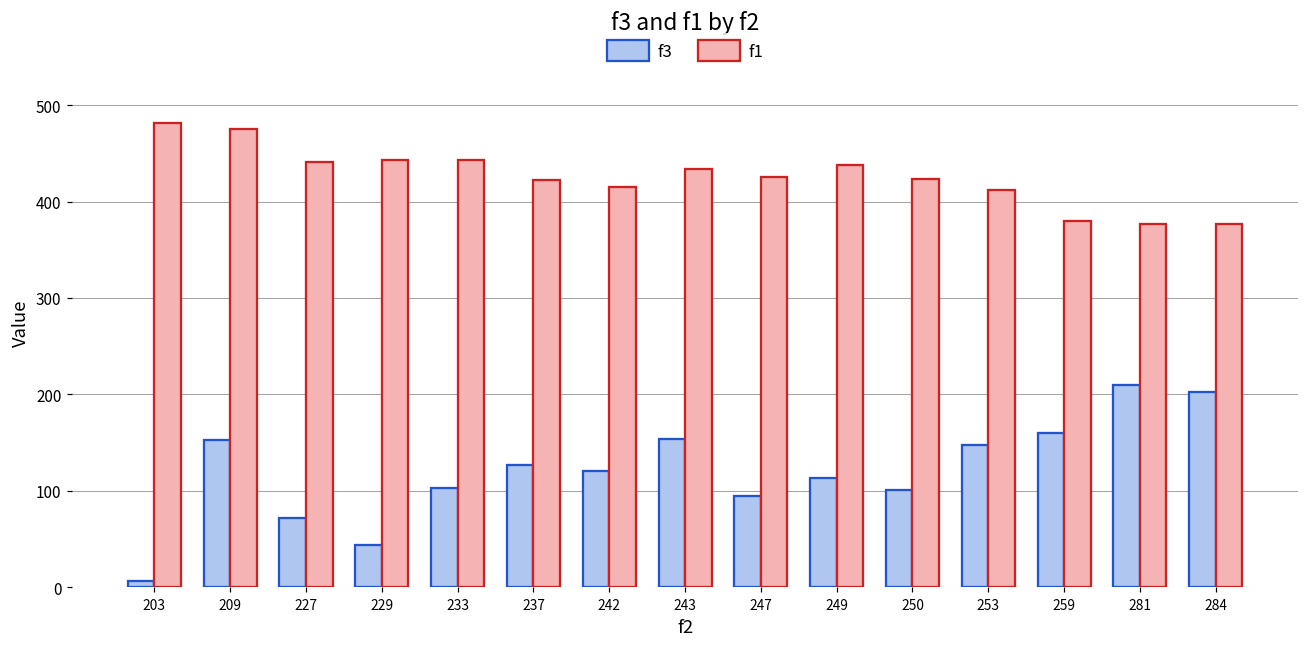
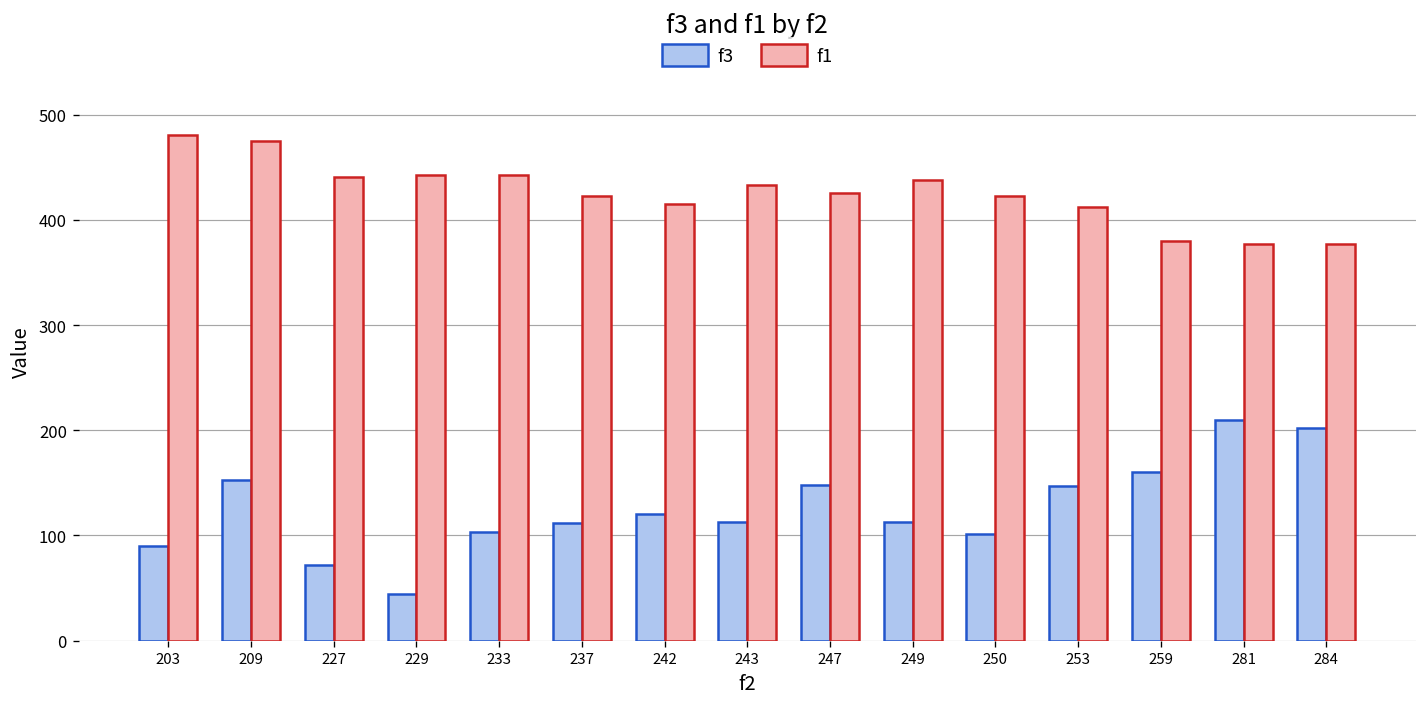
f3, 203: 10 -> 90
f3, 237: 130 -> 110
f3, 243: 150 -> 110
f3, 247: 100 -> 150
